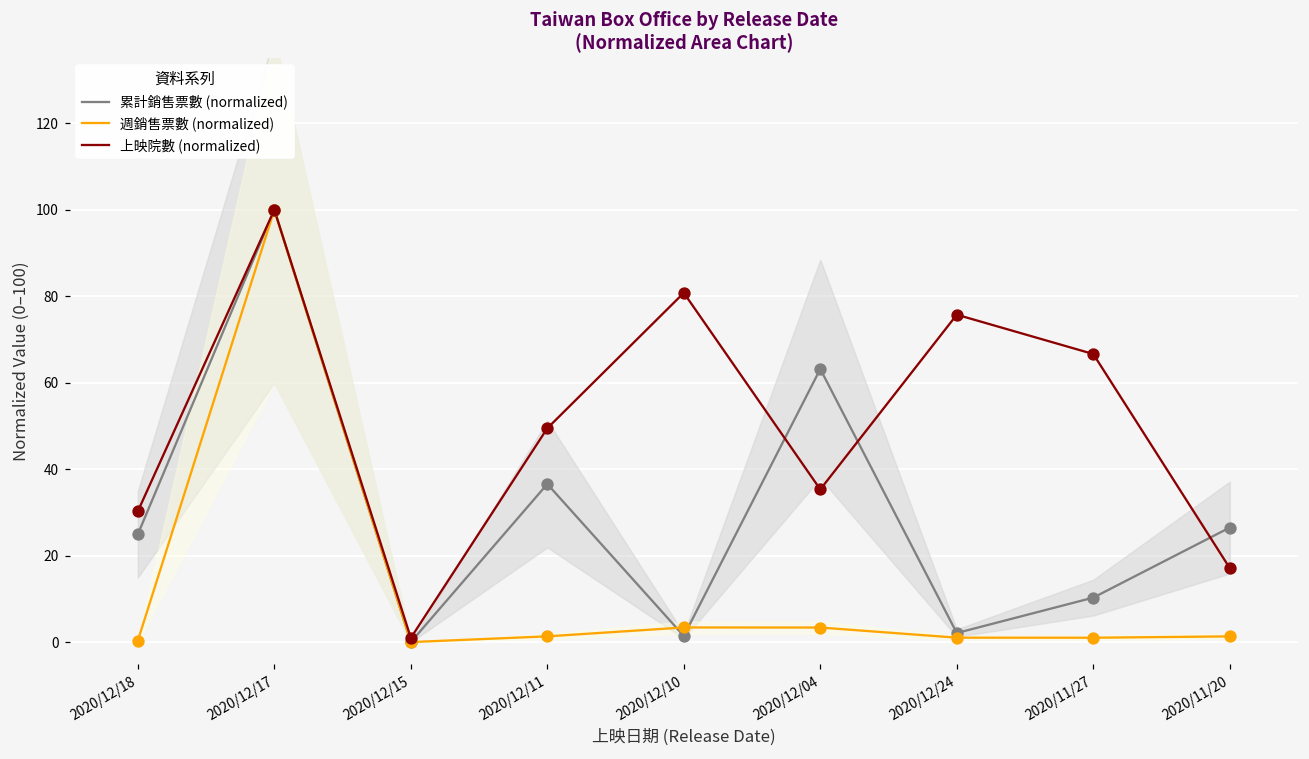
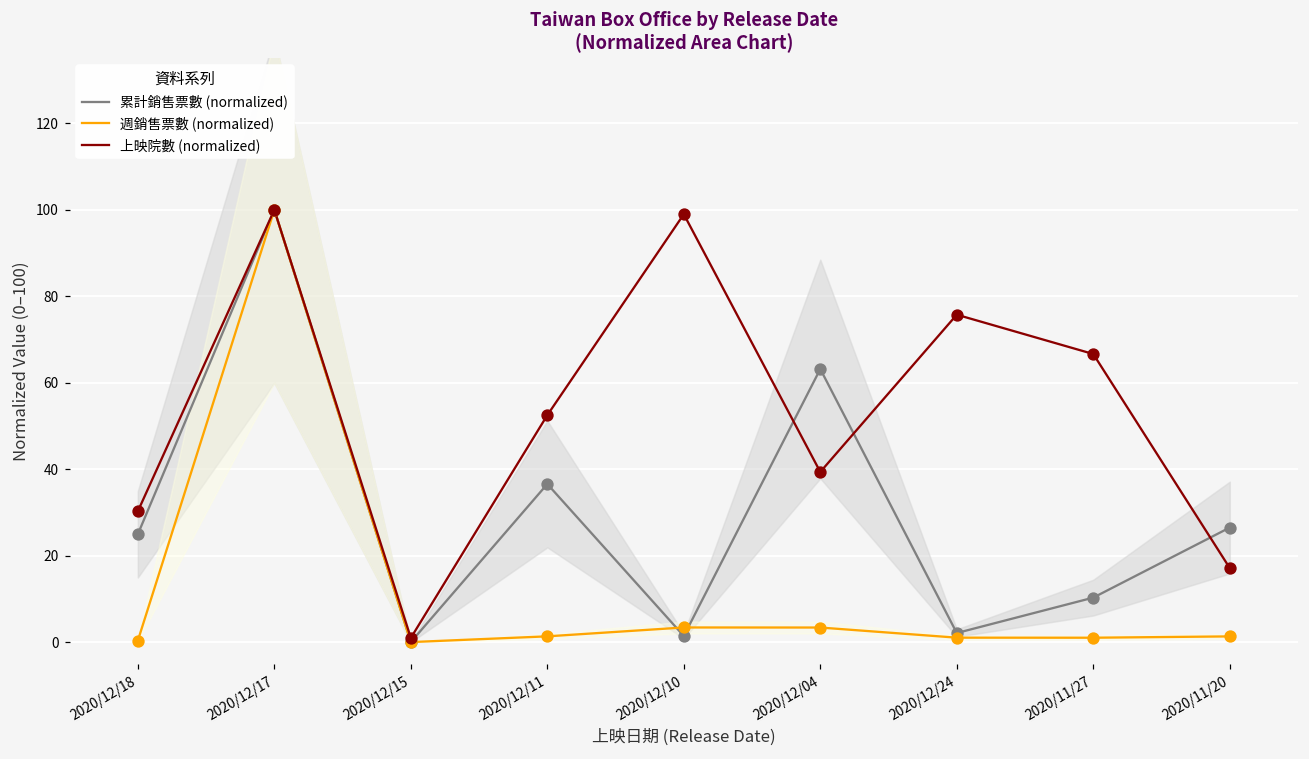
上映院數 (normalized), 2020/12/11: 49 -> 53
上映院數 (normalized), 2020/12/10: 81 -> 99
上映院數 (normalized), 2020/12/04: 35 -> 39
